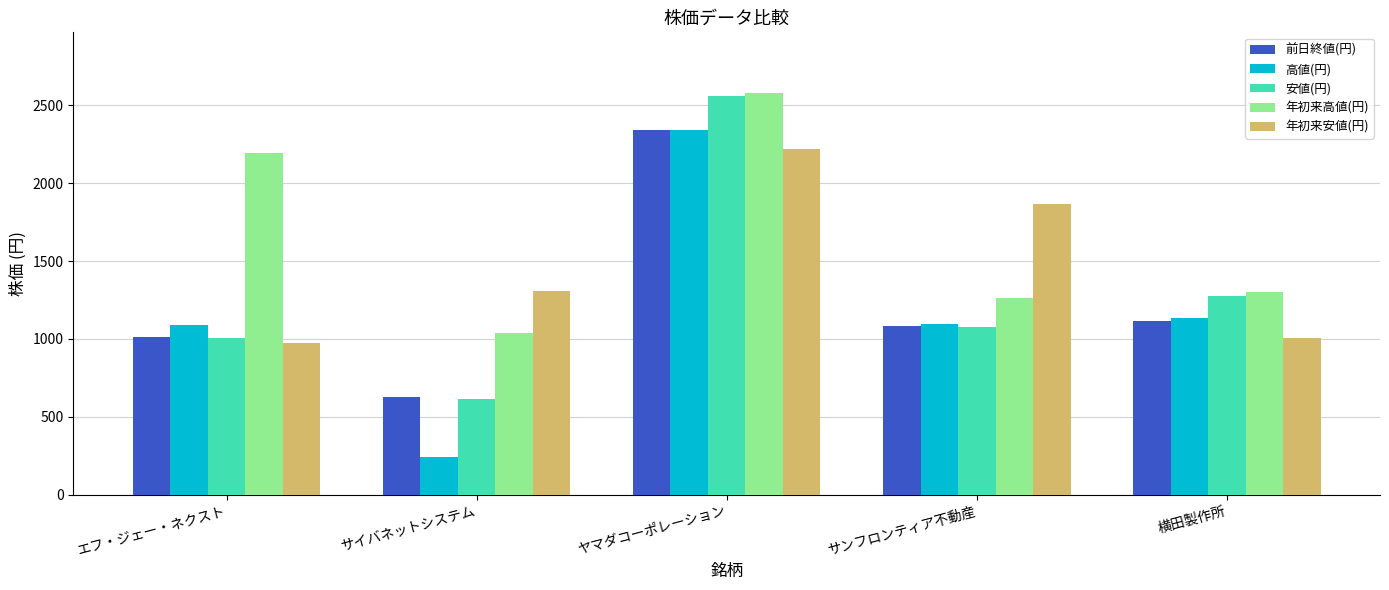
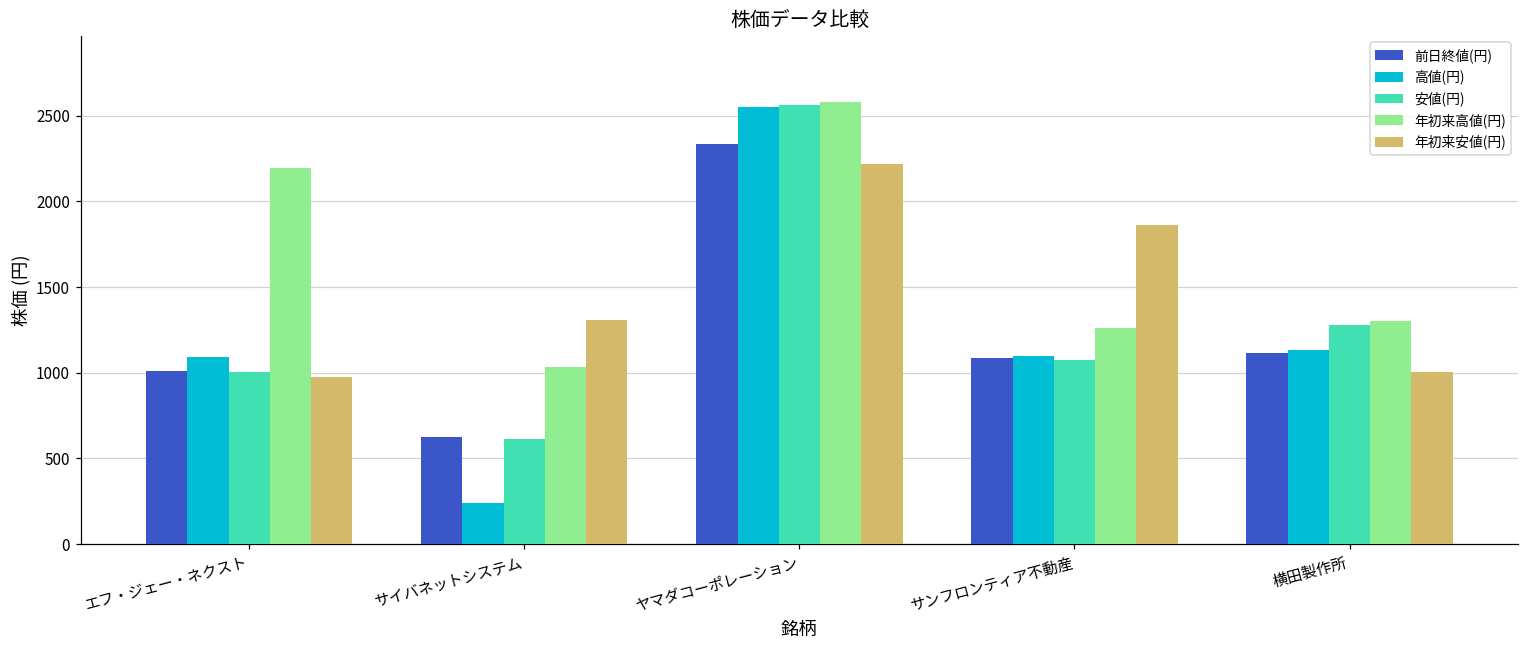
高値(円), ヤマダコーポレーション: 2340 -> 2550
